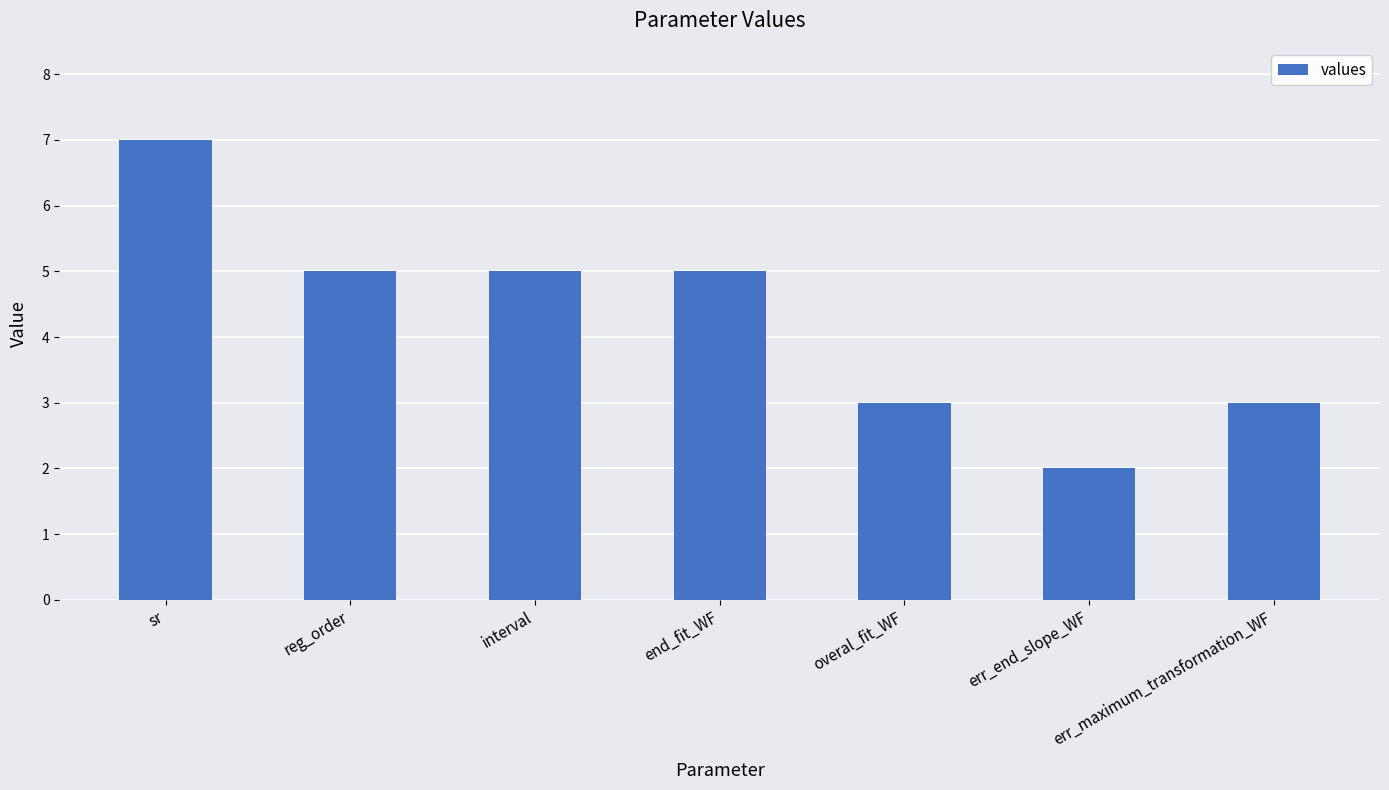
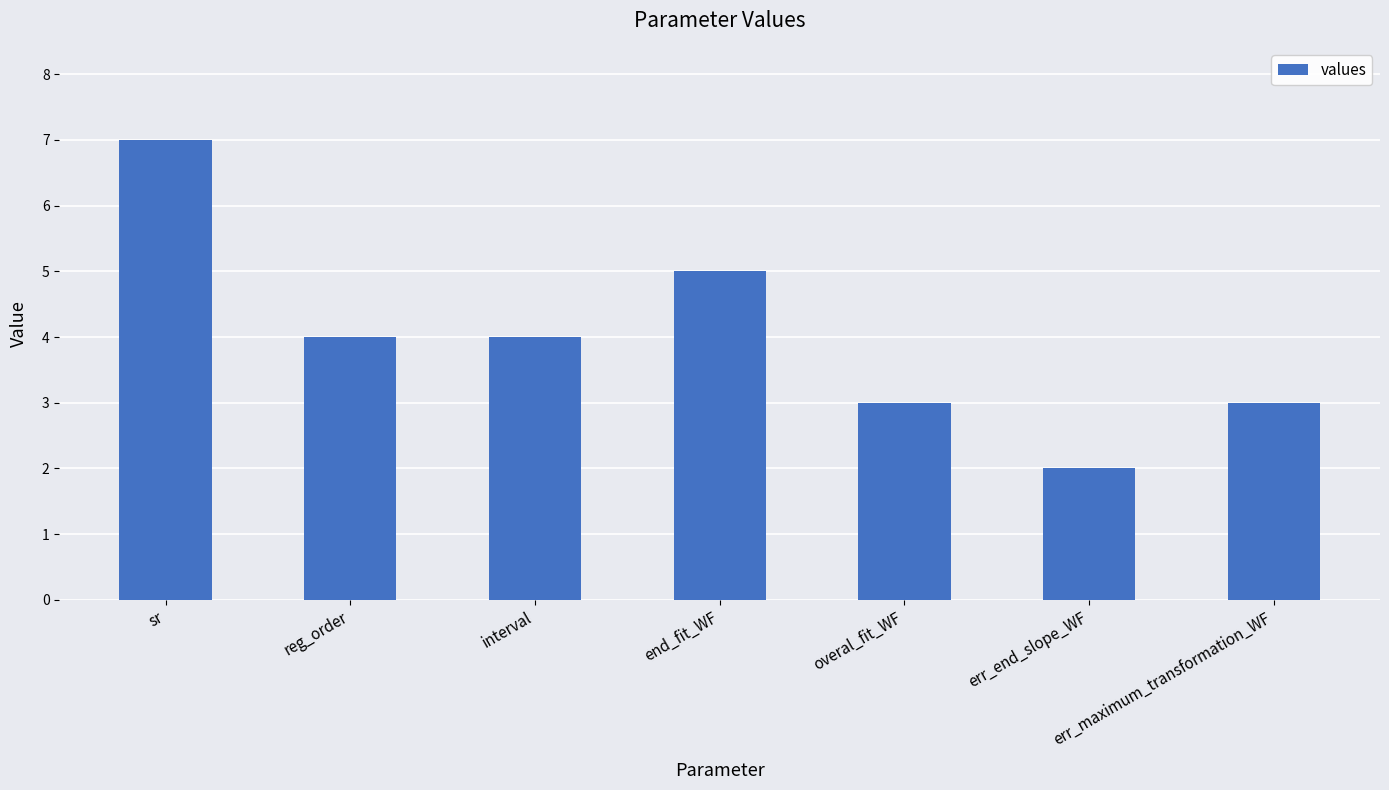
reg_order: 5 -> 4
interval: 5 -> 4
